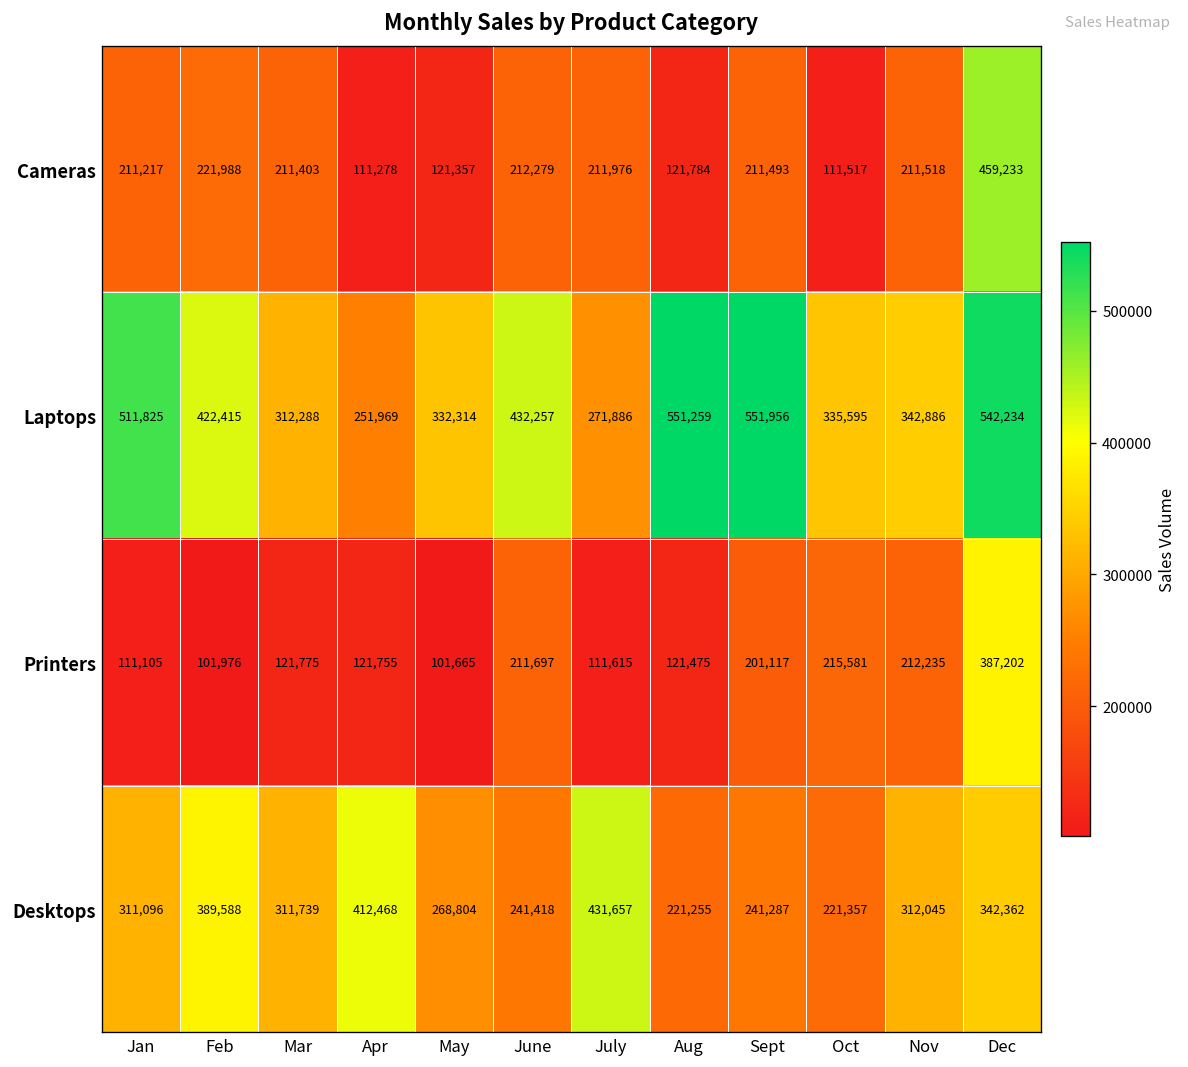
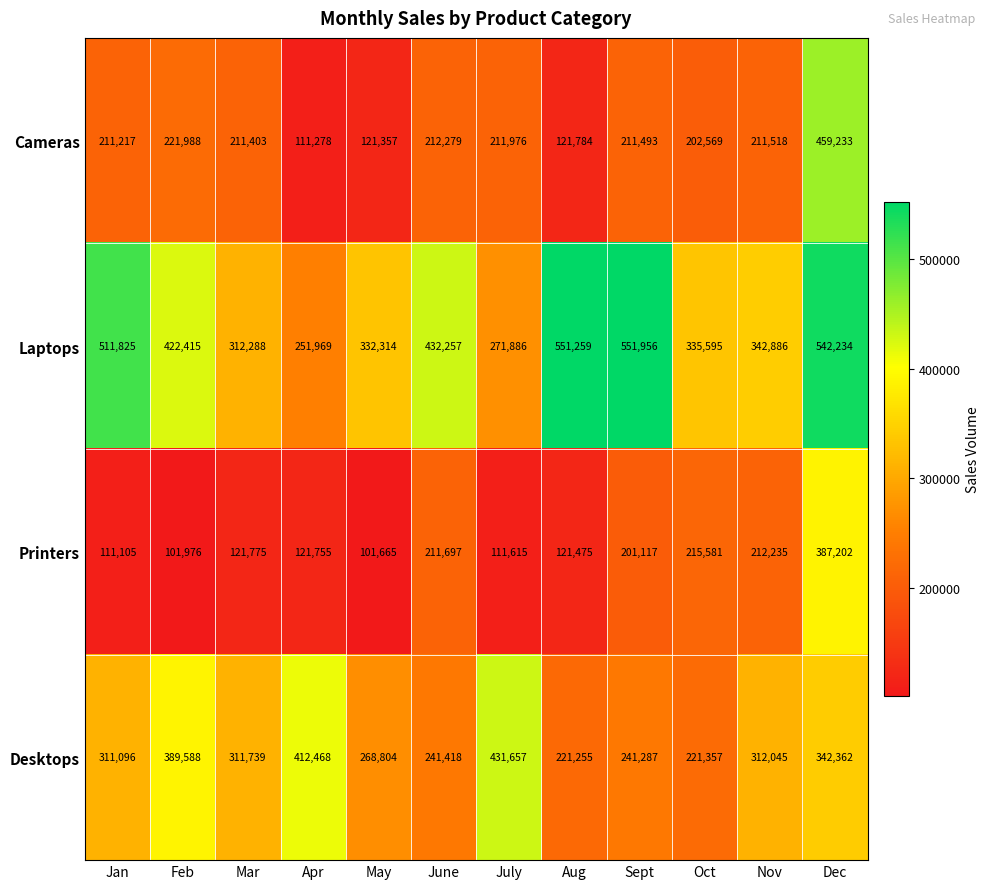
Cameras, Oct: 111,517 -> 202,569
